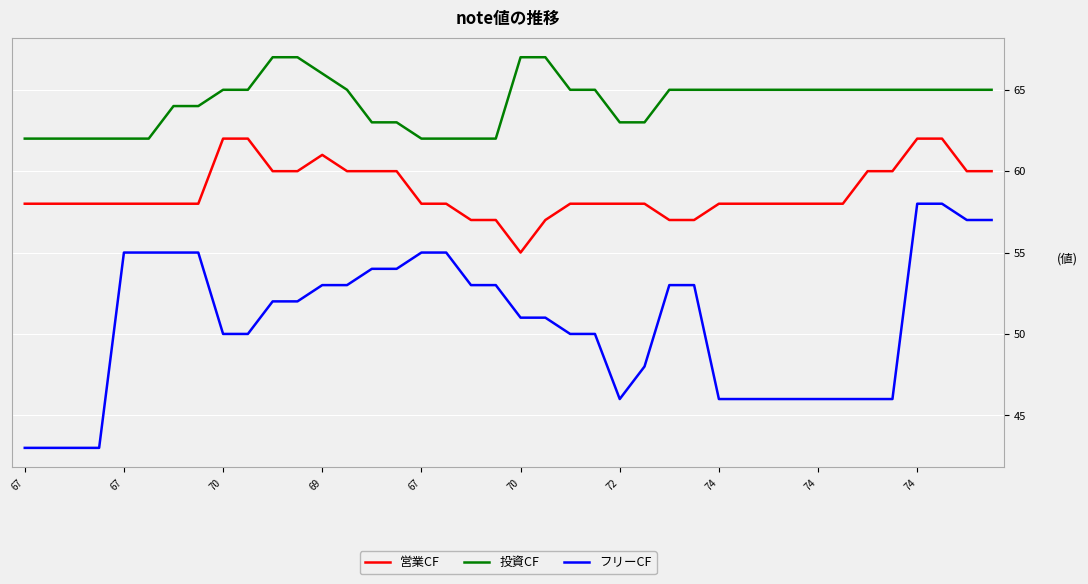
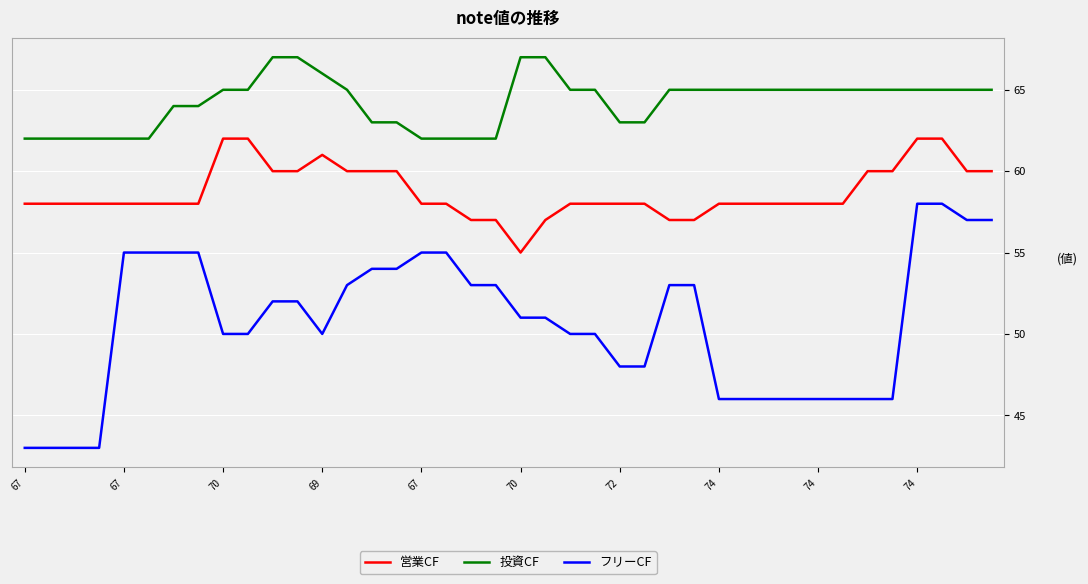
フリーCF, 69: 53 -> 50
フリーCF, 72: 46 -> 48
